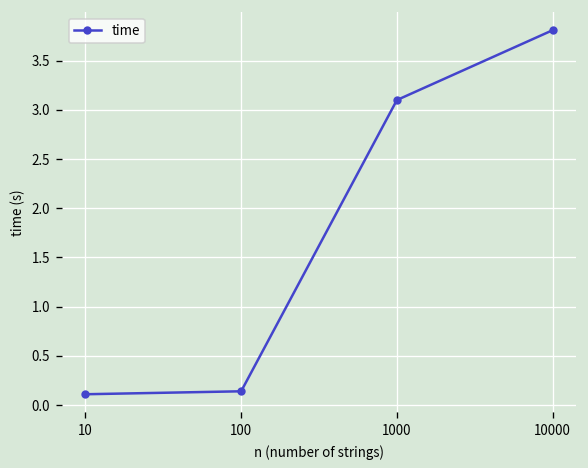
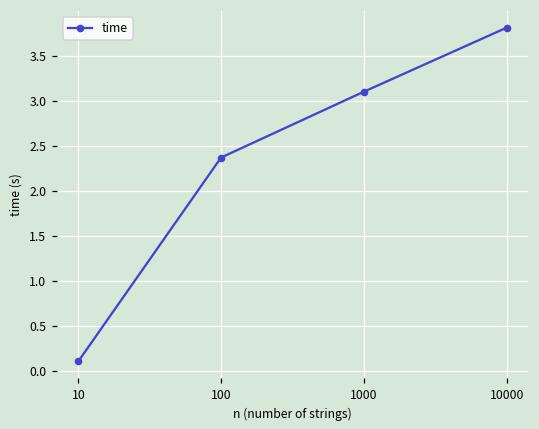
100: 0.1 -> 2.4
